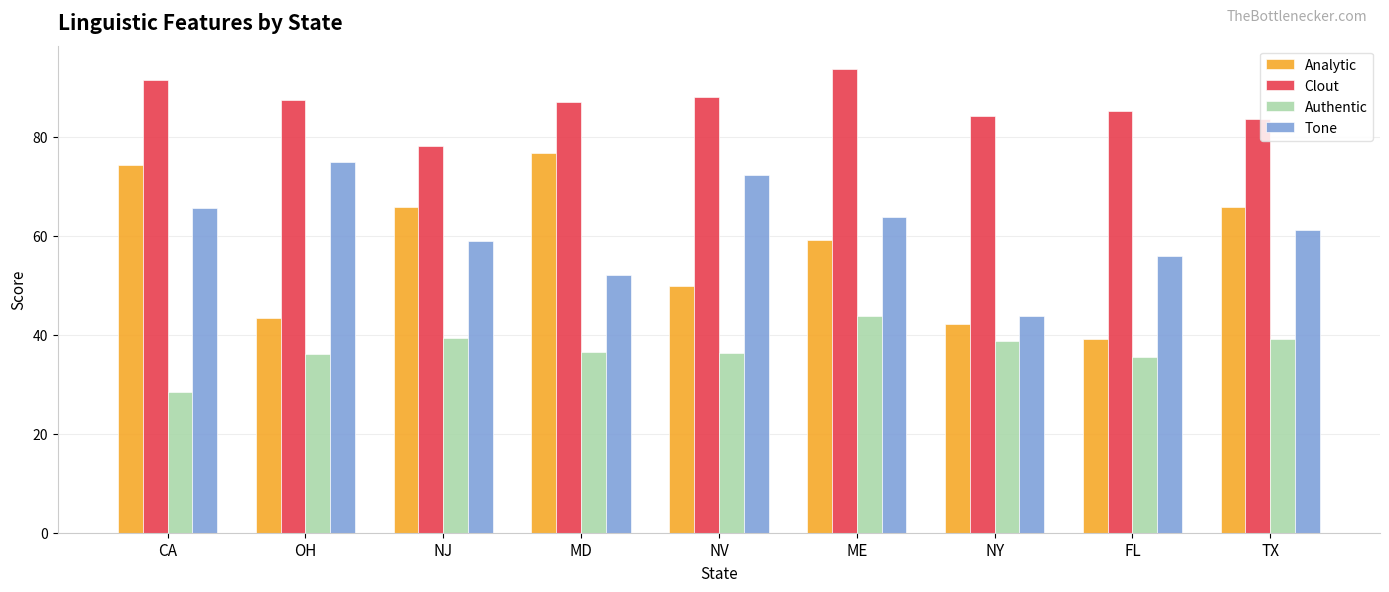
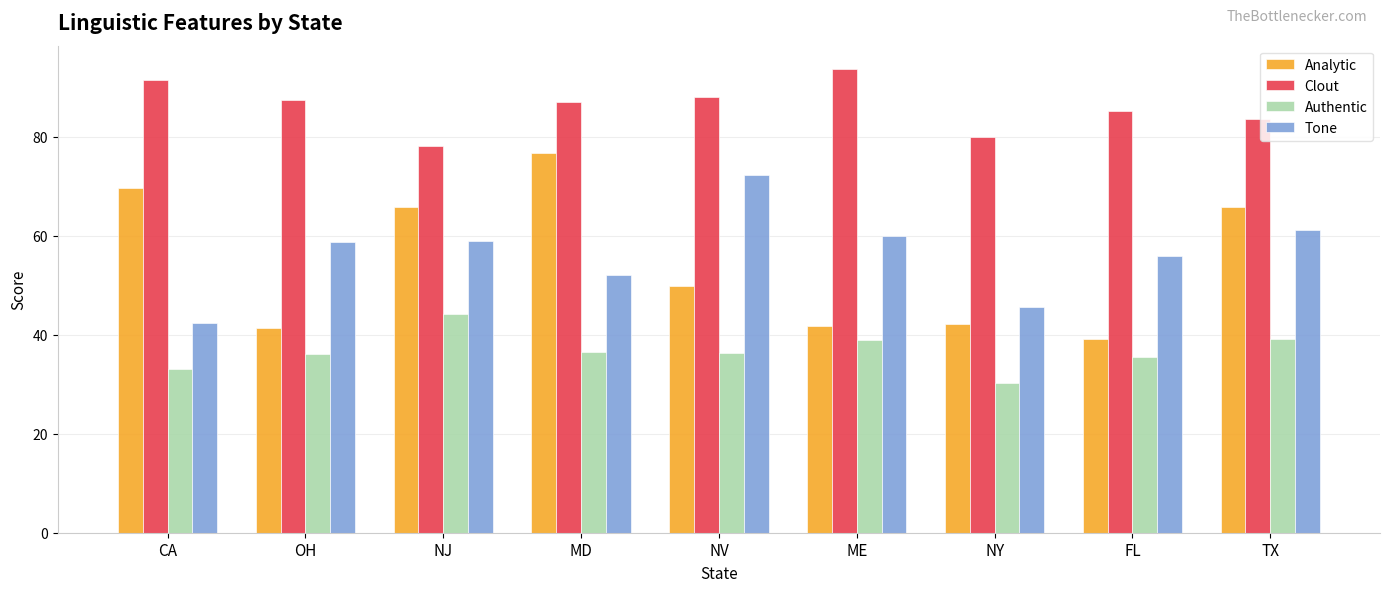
Analytic, CA: 74 -> 70
Authentic, CA: 29 -> 33
Tone, CA: 66 -> 42
Analytic, OH: 43 -> 41
Tone, OH: 75 -> 59
Authentic, NJ: 39 -> 44
Analytic, ME: 59 -> 42
Authentic, ME: 44 -> 39
Tone, ME: 64 -> 60
Clout, NY: 84 -> 80
Authentic, NY: 39 -> 30
Tone, NY: 44 -> 46
